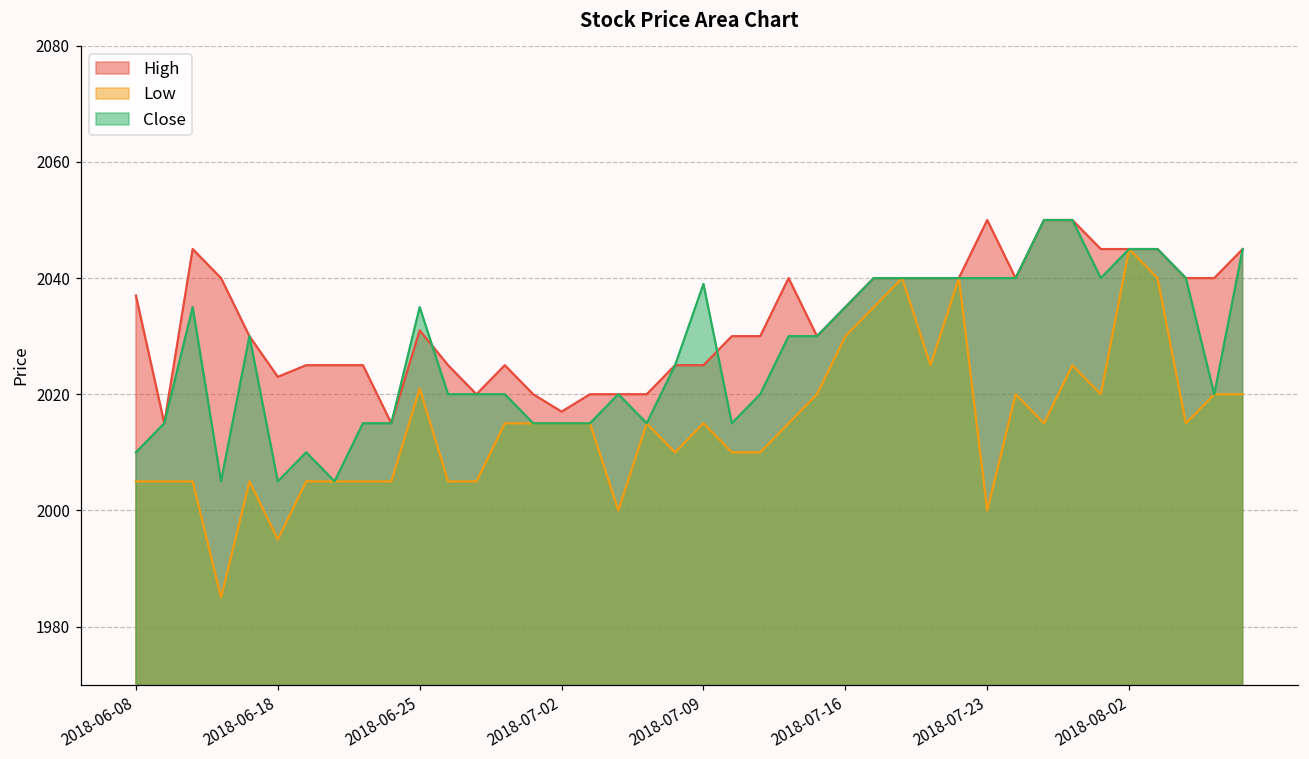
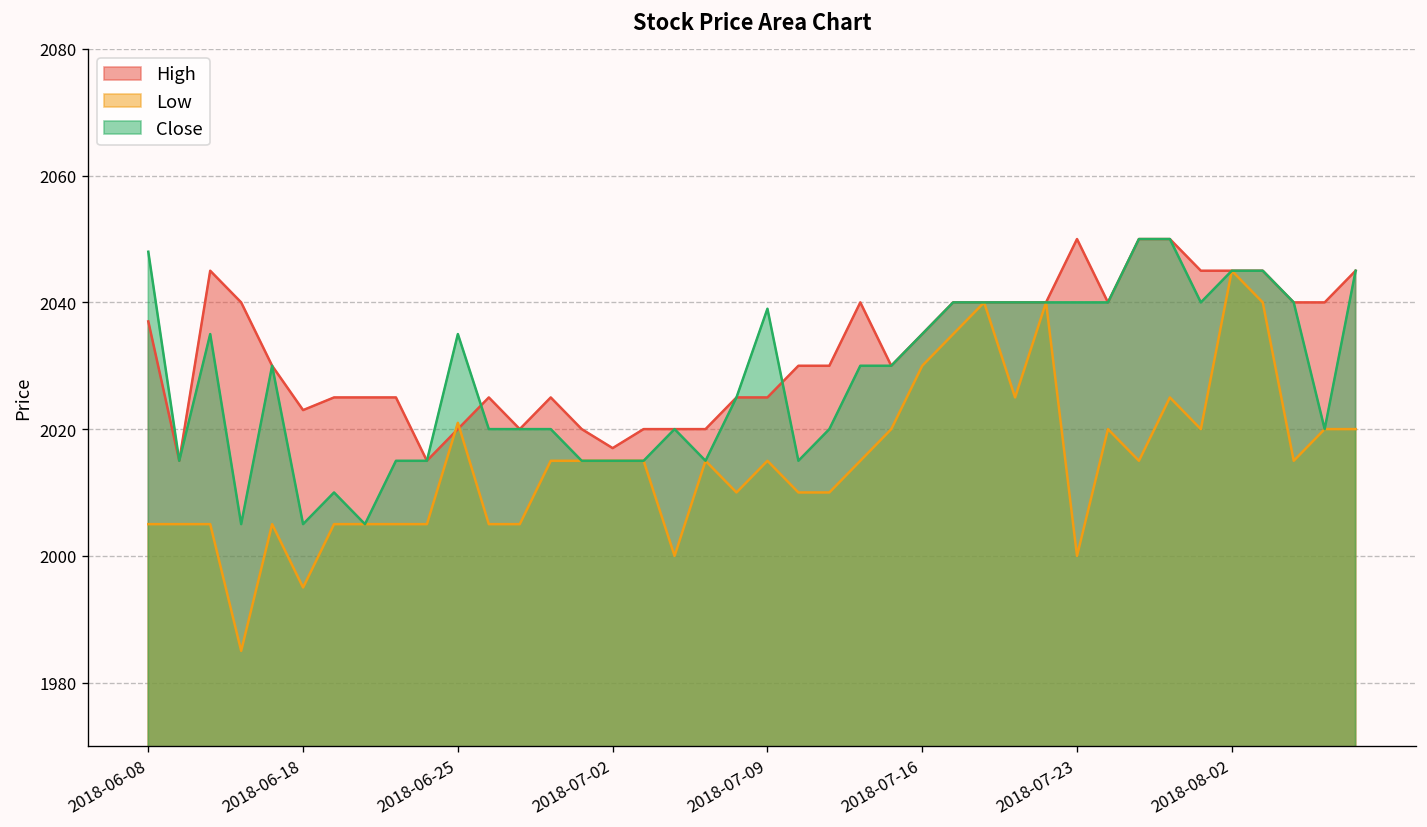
Close, 2018-06-08: 2010 -> 2048
High, 2018-06-25: 2031 -> 2020
